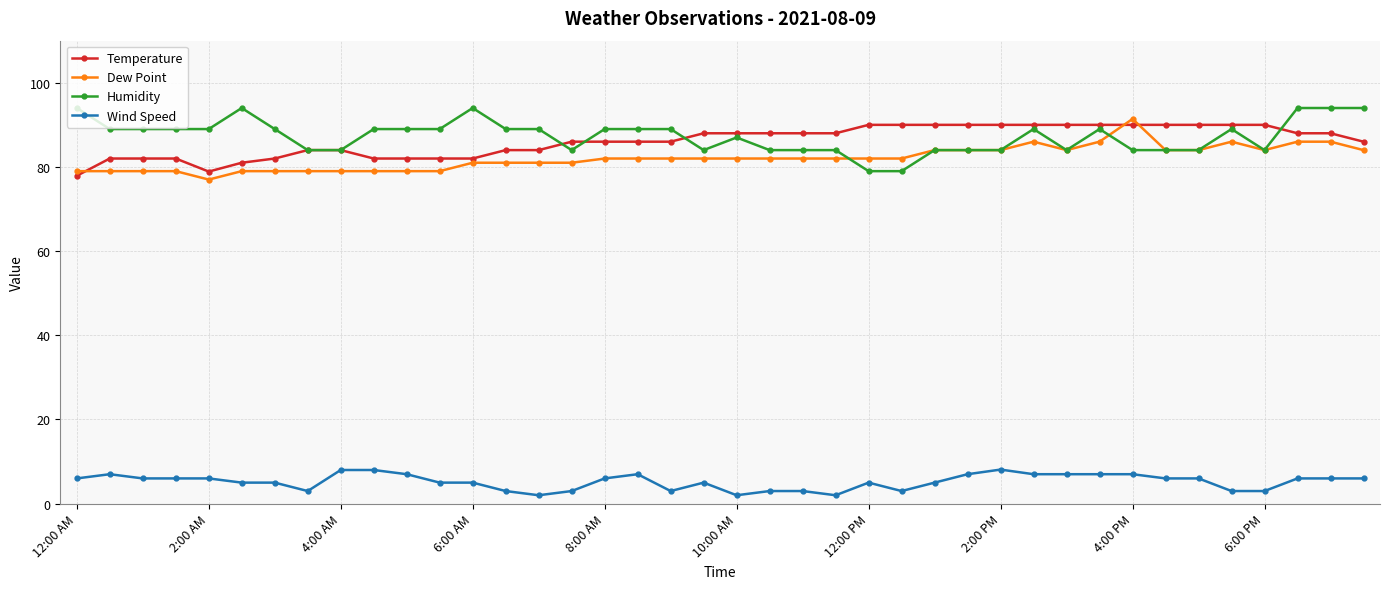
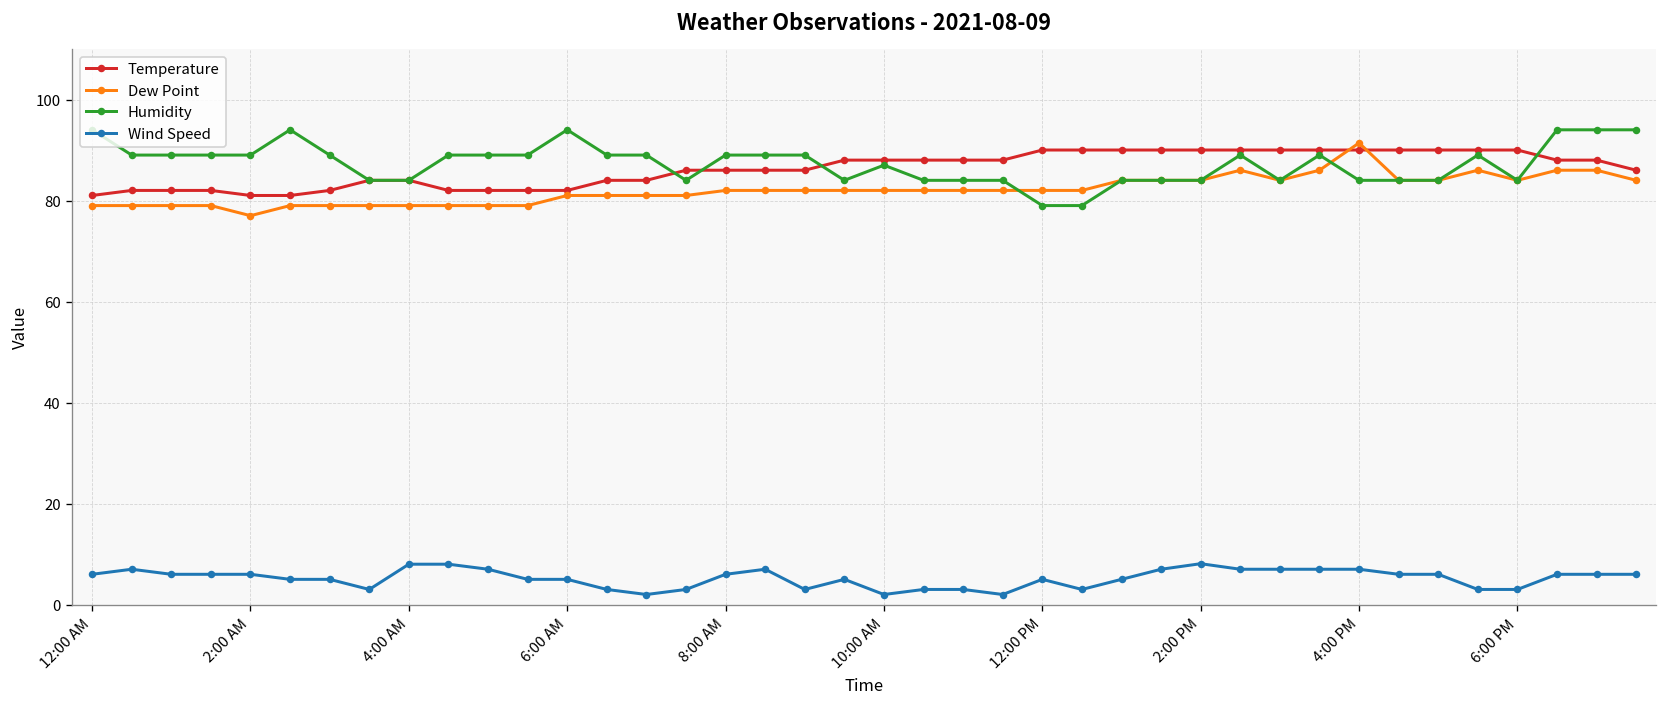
Temperature, 12:00 AM: 78 -> 81
Temperature, 2:00 AM: 79 -> 81
